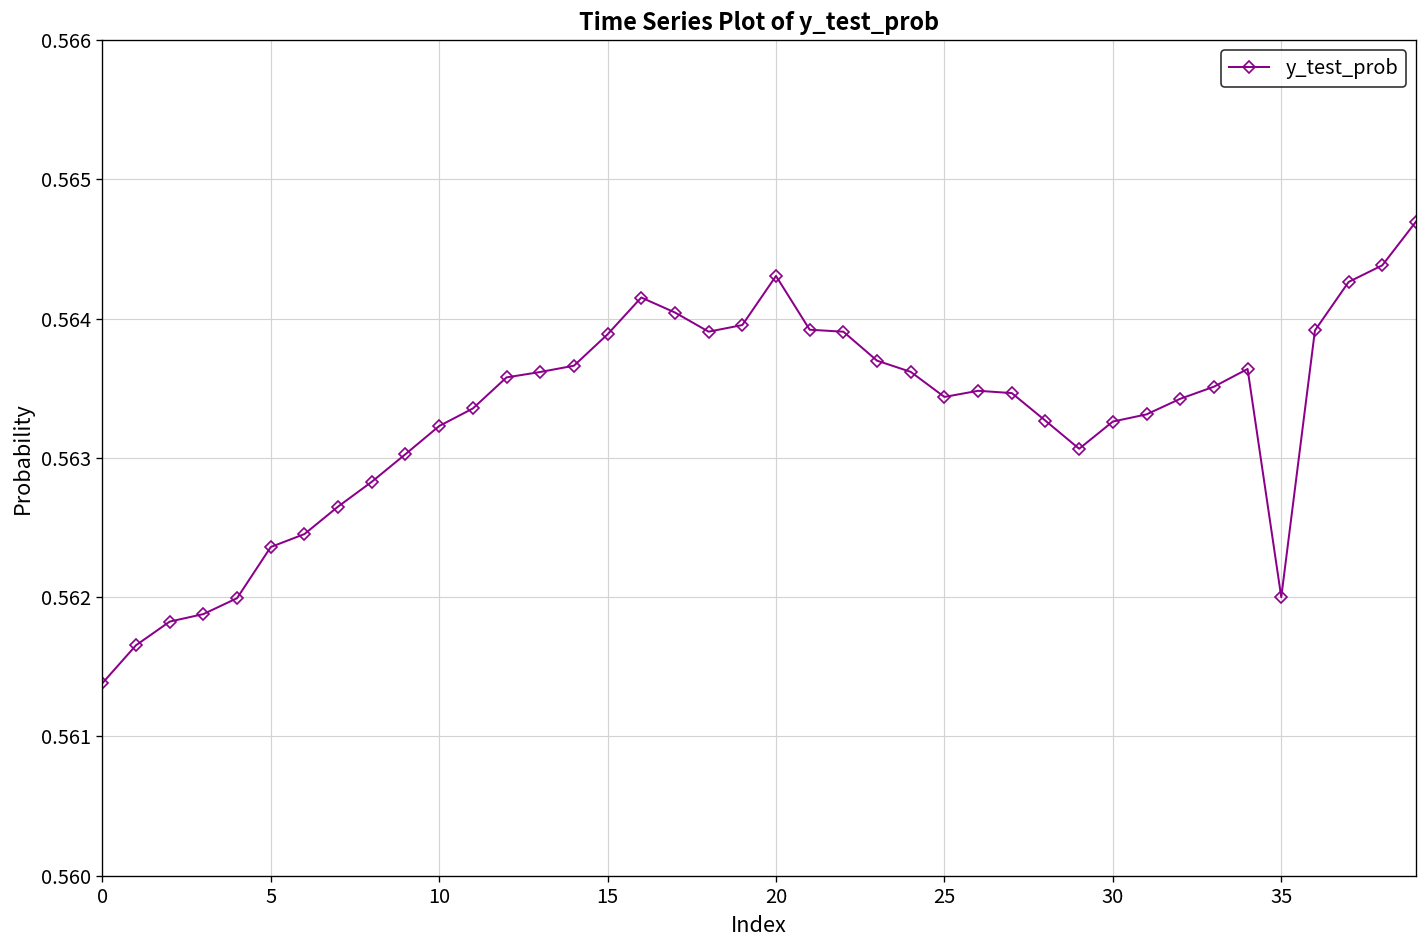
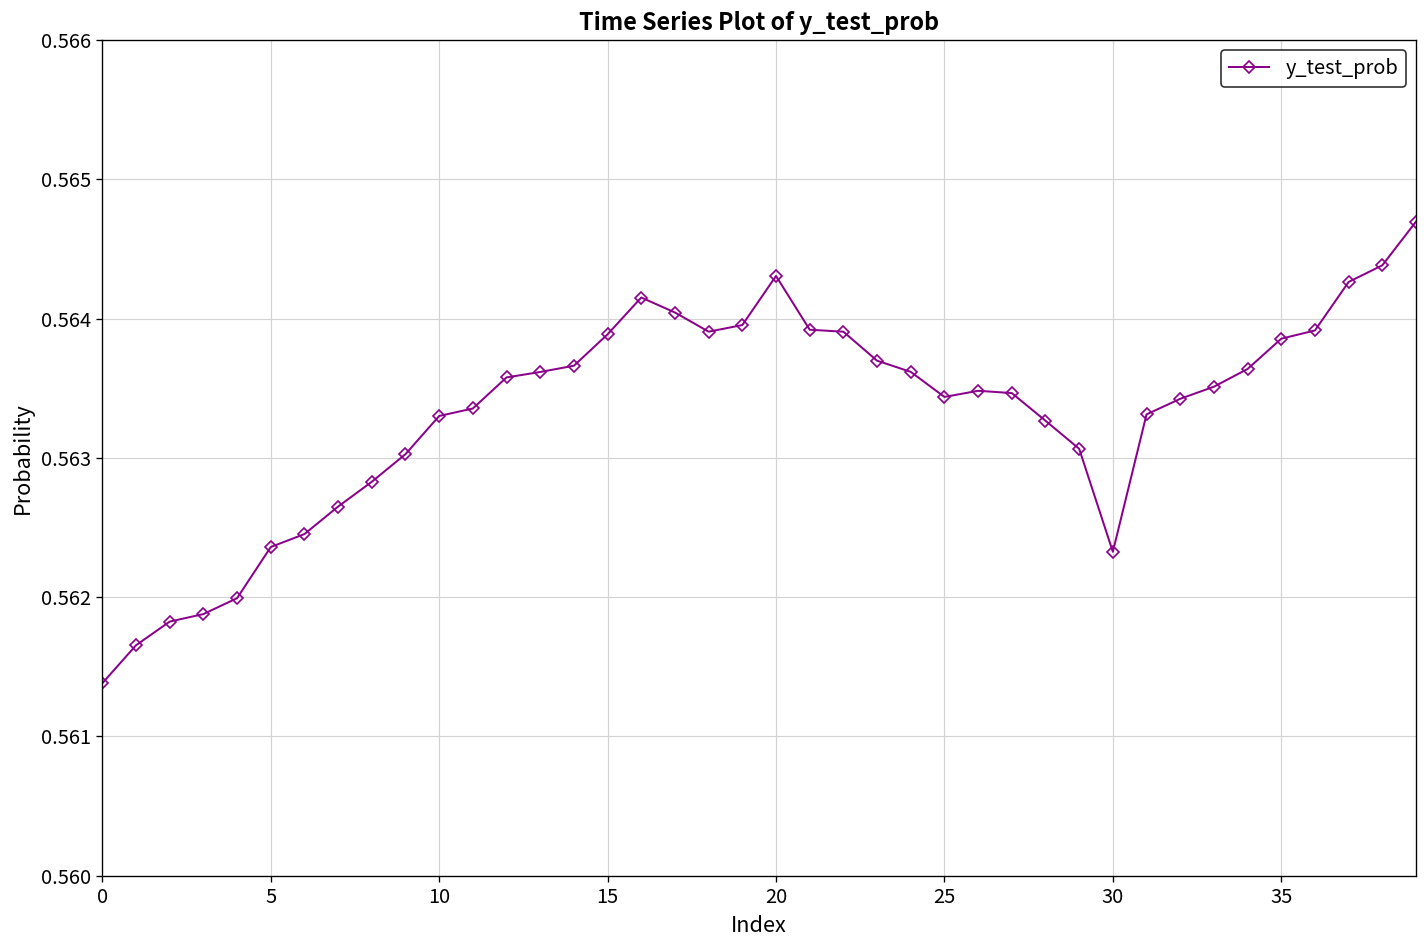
10: 0.56323 -> 0.56330
30: 0.56326 -> 0.56233
35: 0.56200 -> 0.56386
